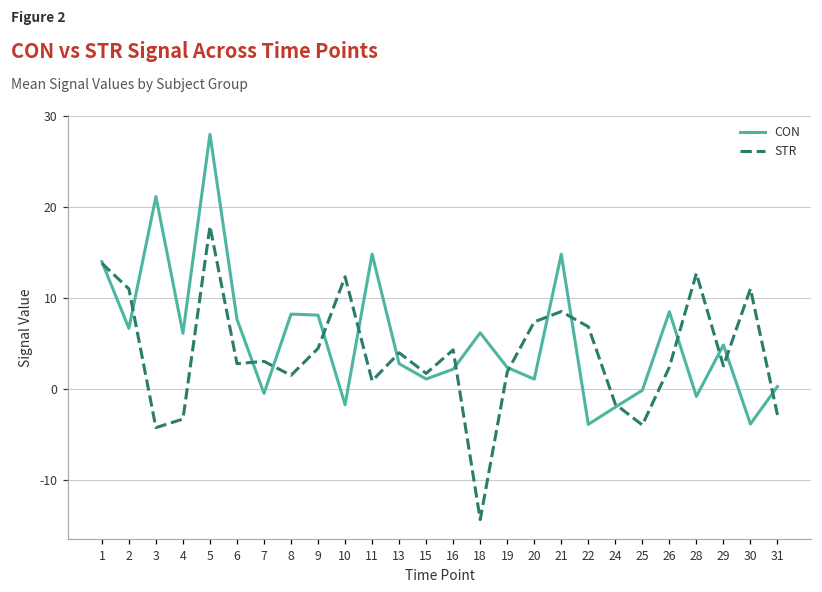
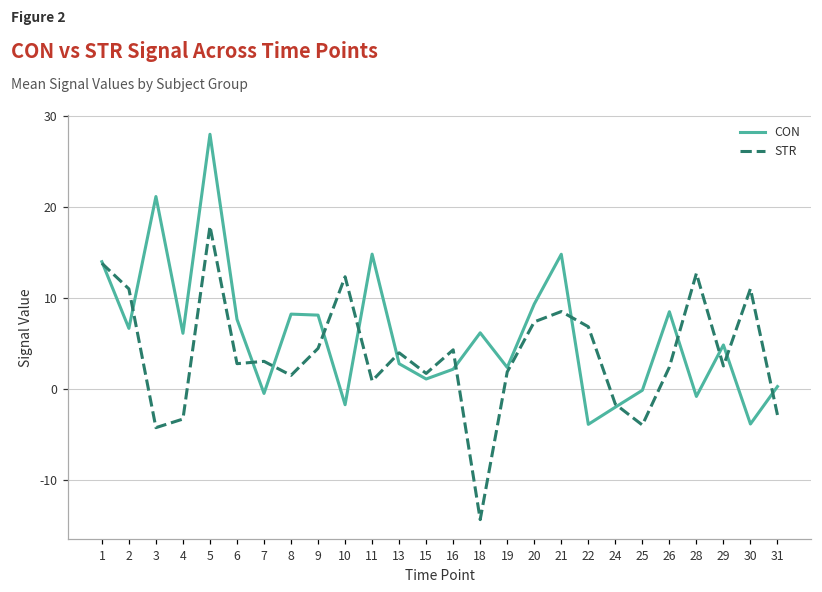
CON, 20: 1 -> 9
